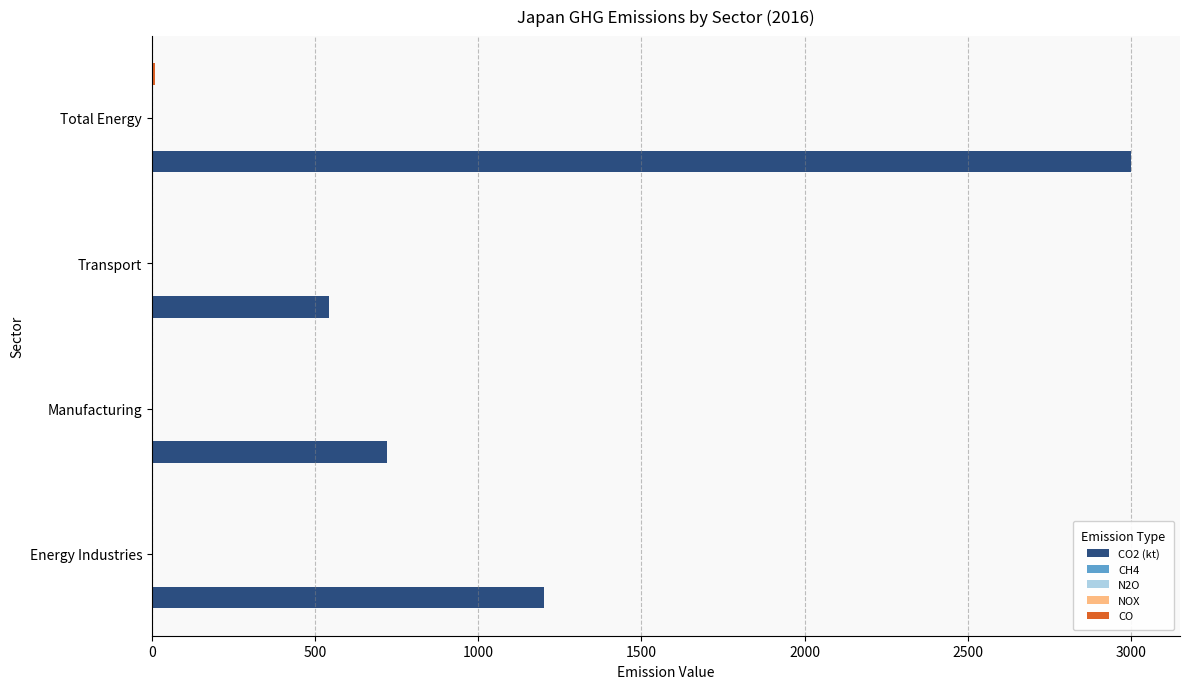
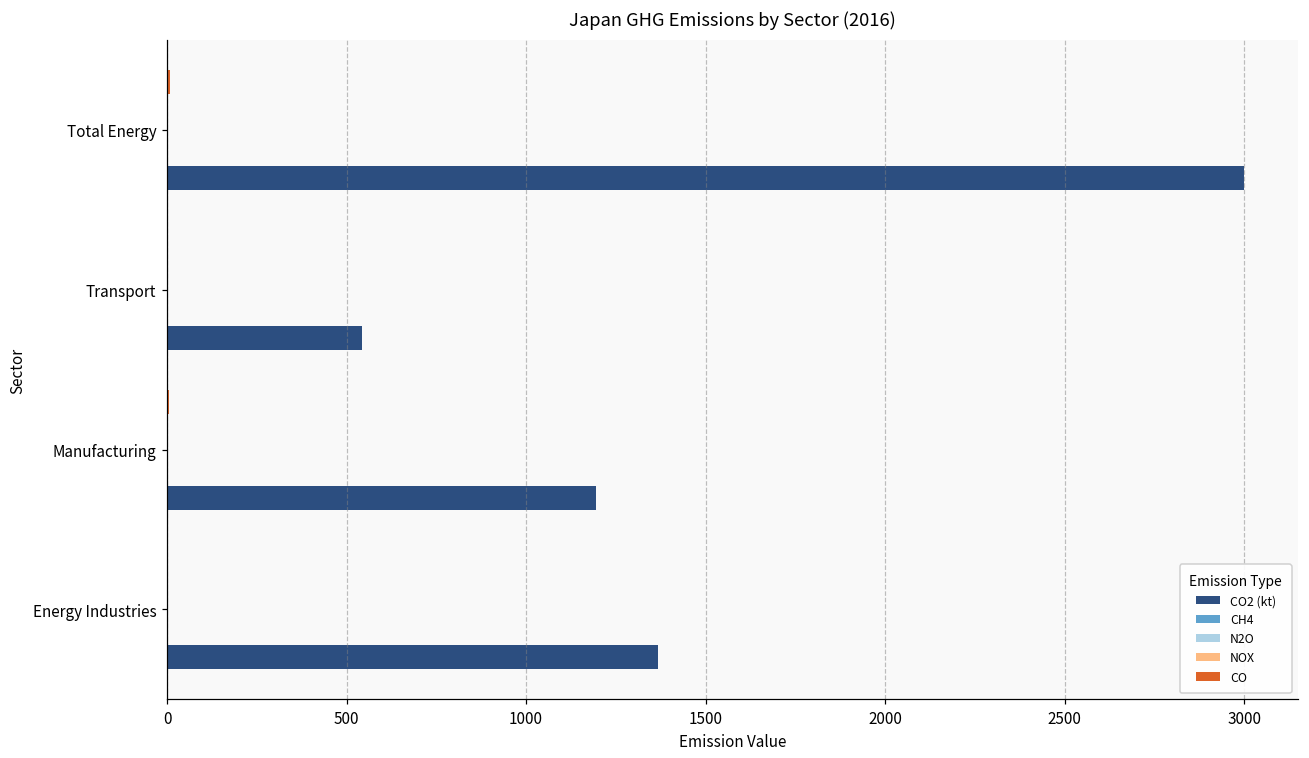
CO2 (kt), Manufacturing: 720 -> 1190
CO2 (kt), Energy Industries: 1200 -> 1370
